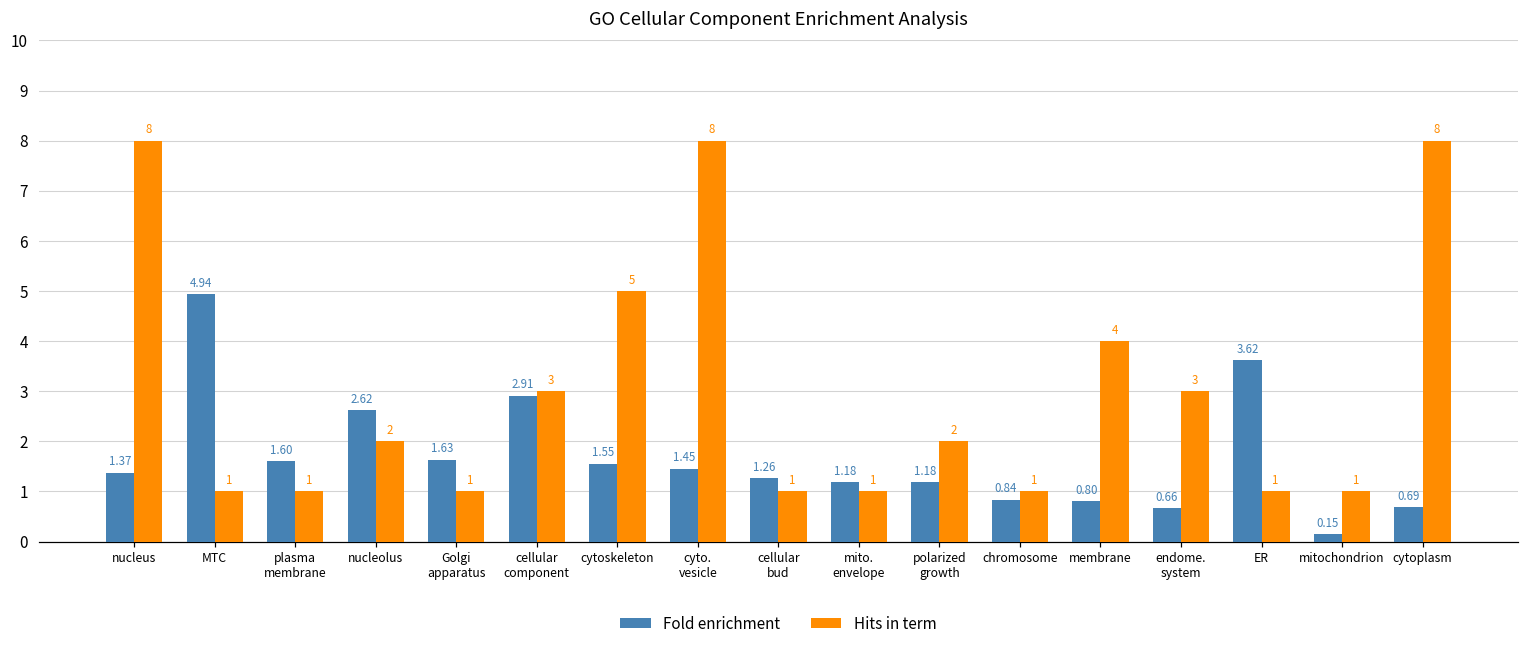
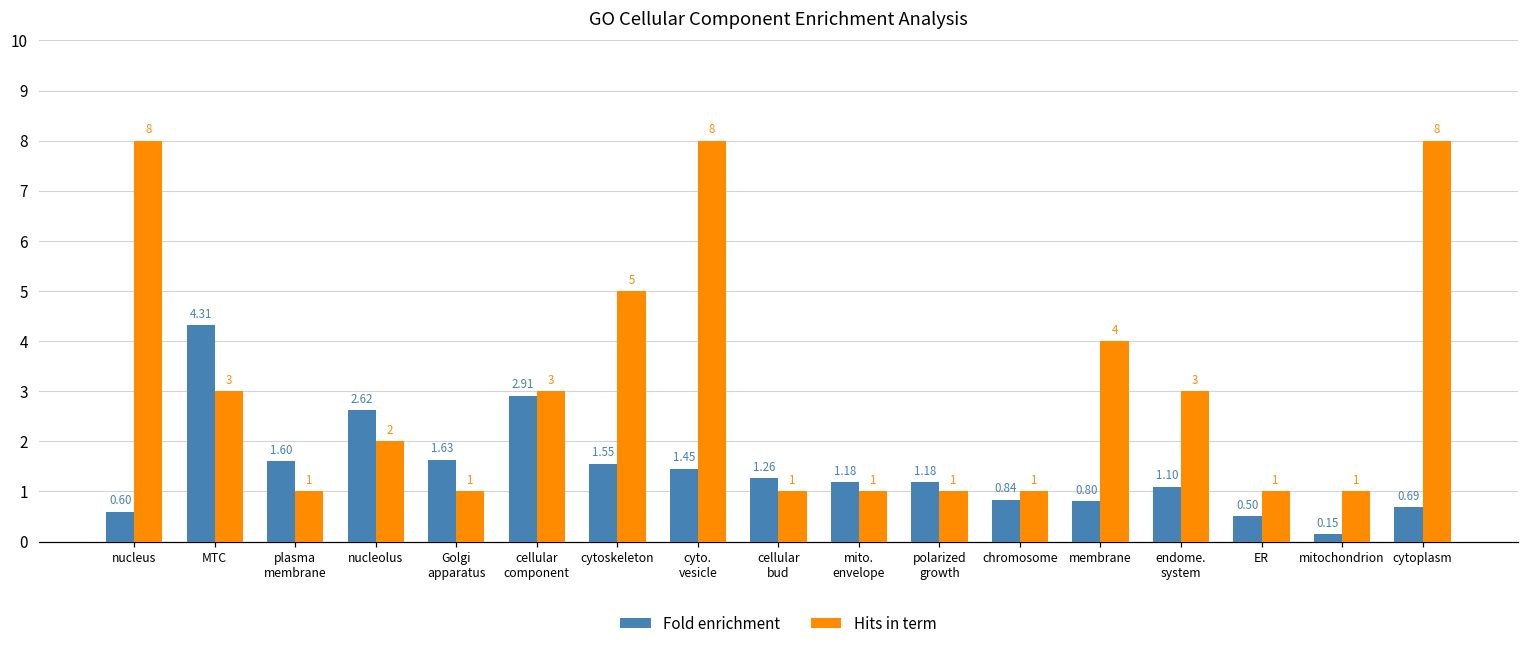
Fold enrichment, nucleus: 1.37 -> 0.60
Fold enrichment, MTC: 4.94 -> 4.31
Hits in term, MTC: 1 -> 3
Hits in term, polarized growth: 2 -> 1
Fold enrichment, endome. system: 0.66 -> 1.10
Fold enrichment, ER: 3.62 -> 0.50
